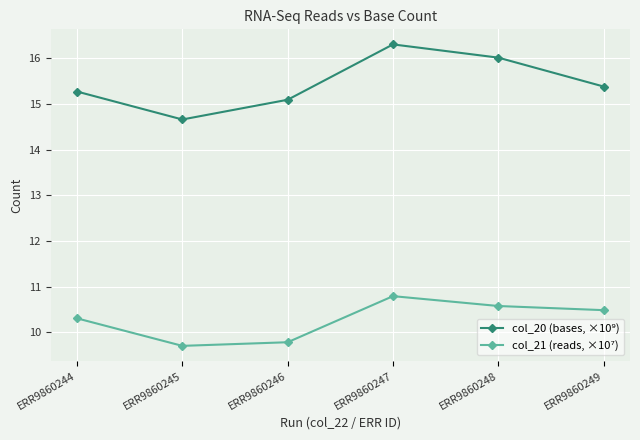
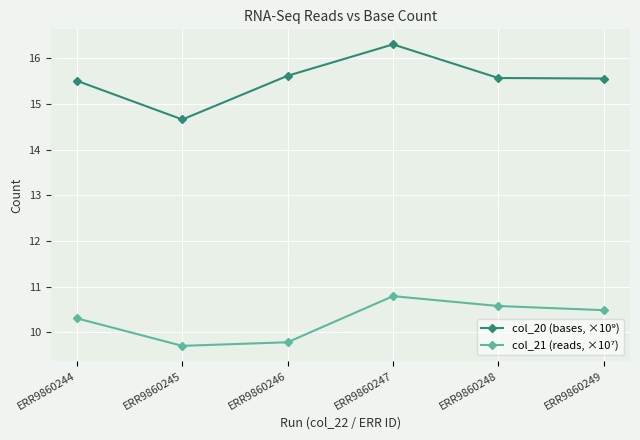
col_20 (bases, ×10⁹), ERR9860244: 15.3 -> 15.5
col_20 (bases, ×10⁹), ERR9860246: 15.1 -> 15.6
col_20 (bases, ×10⁹), ERR9860248: 16.0 -> 15.6
col_20 (bases, ×10⁹), ERR9860249: 15.4 -> 15.6
